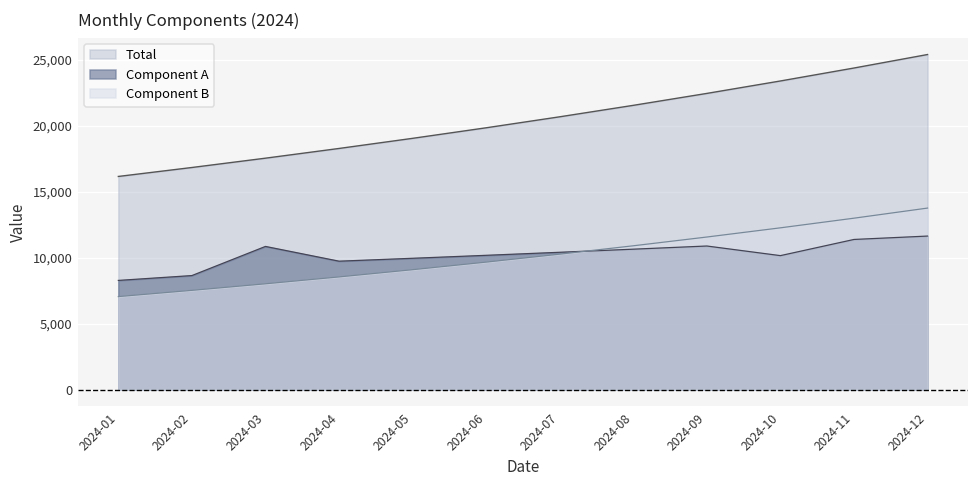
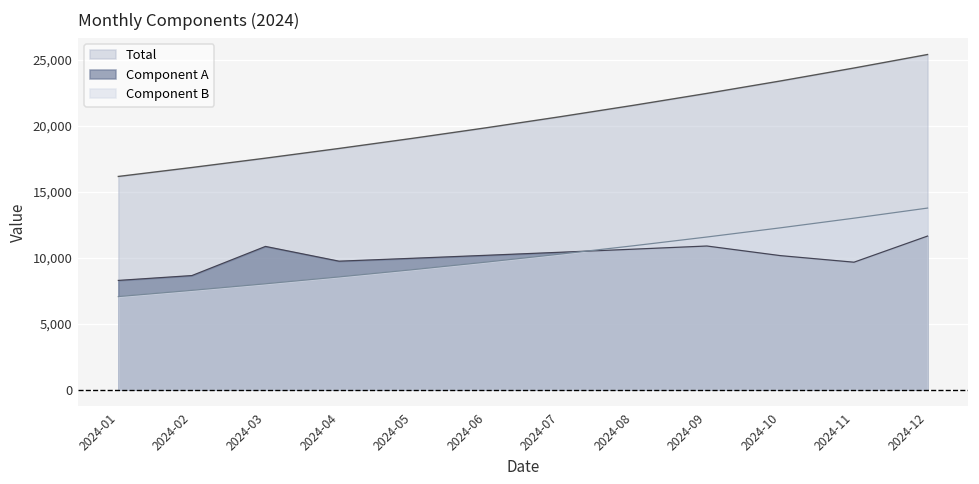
Component A, 2024-11: 11,400 -> 9,700
